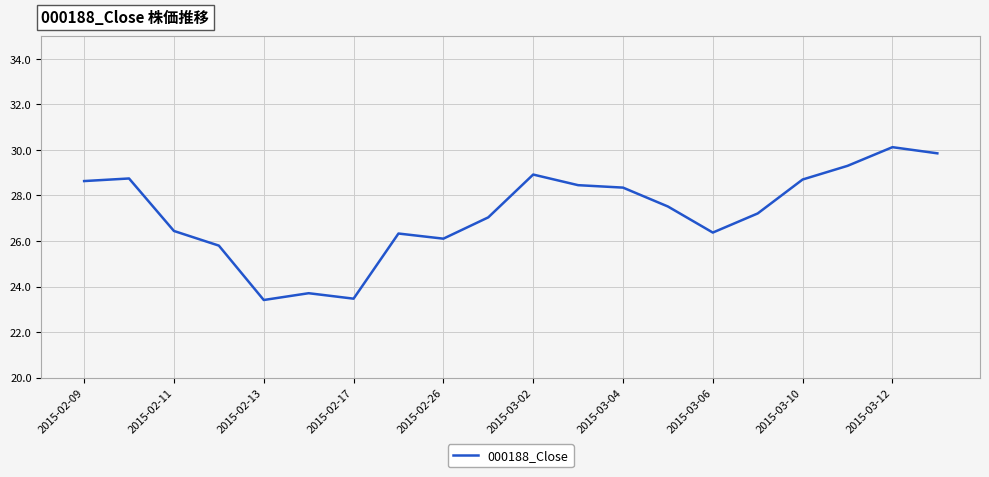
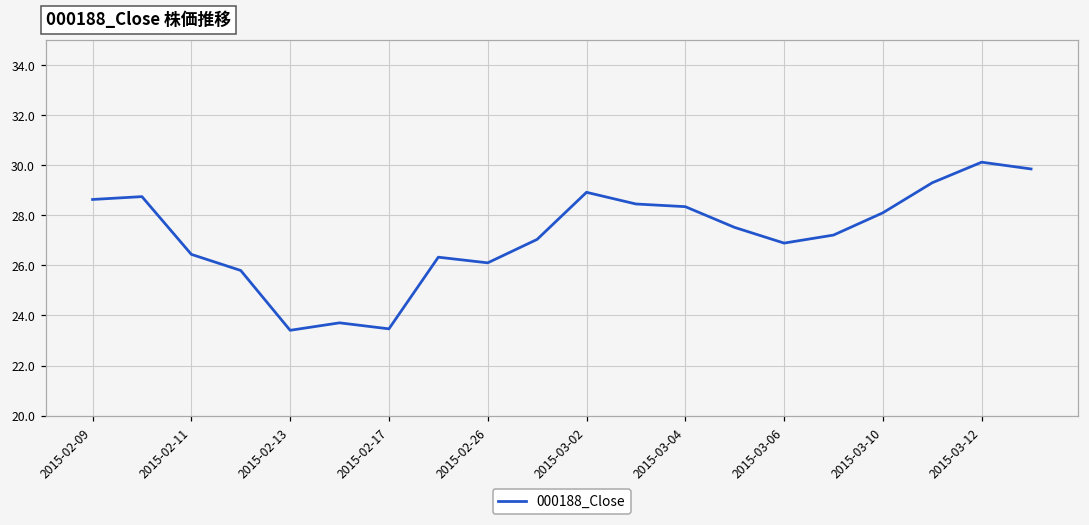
2015-03-06: 26.4 -> 26.9
2015-03-10: 28.7 -> 28.1
